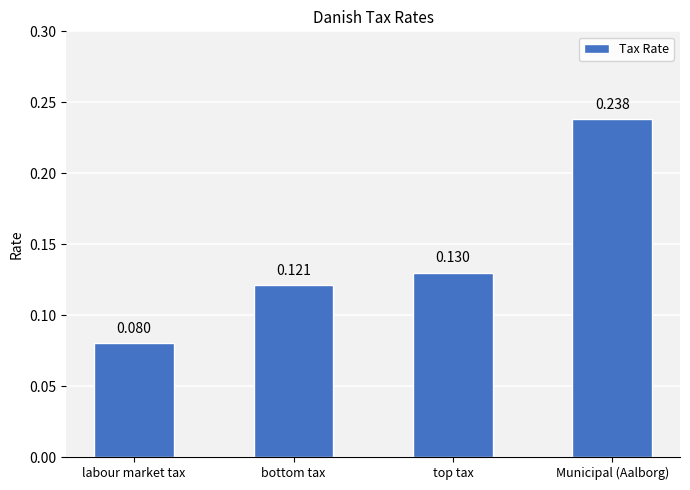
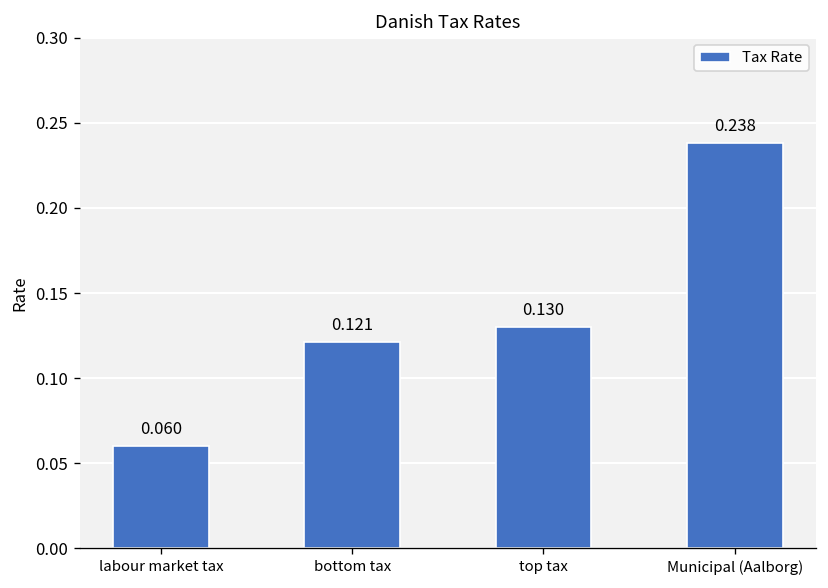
labour market tax: 0.080 -> 0.060
